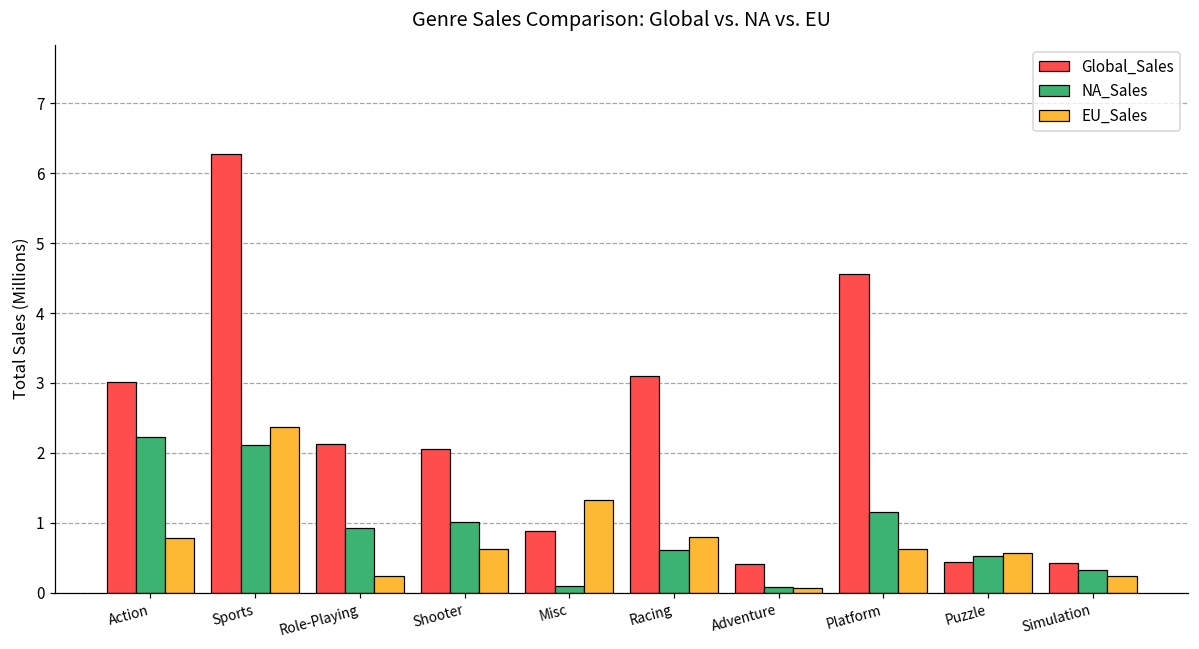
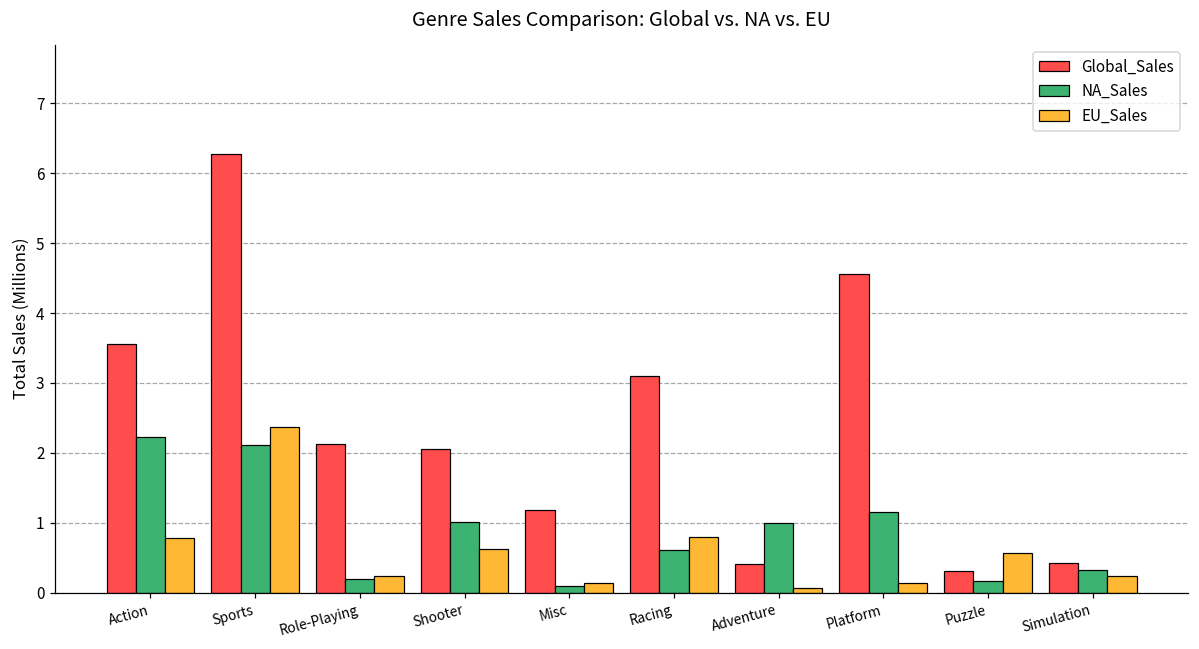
Global_Sales, Action: 3.0 -> 3.6
NA_Sales, Role-Playing: 0.9 -> 0.2
Global_Sales, Misc: 0.9 -> 1.2
EU_Sales, Misc: 1.3 -> 0.1
NA_Sales, Adventure: 0.1 -> 1.0
EU_Sales, Platform: 0.6 -> 0.1
Global_Sales, Puzzle: 0.4 -> 0.3
NA_Sales, Puzzle: 0.5 -> 0.2
